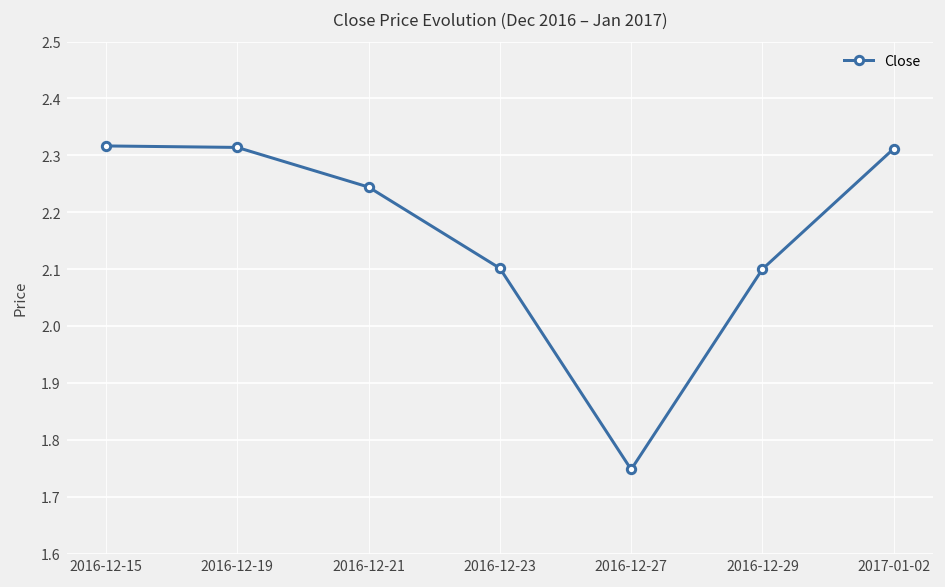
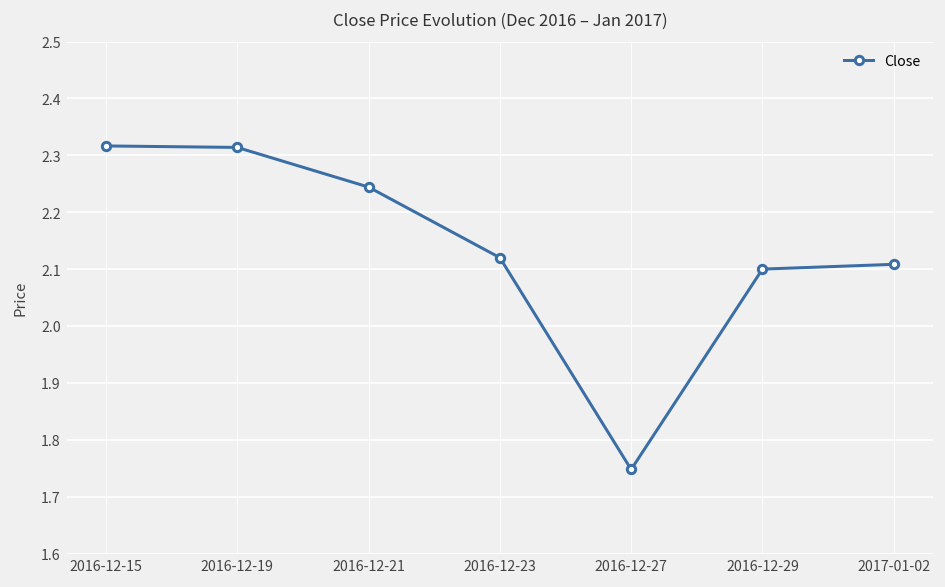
2016-12-23: 2.10 -> 2.12
2017-01-02: 2.31 -> 2.11
